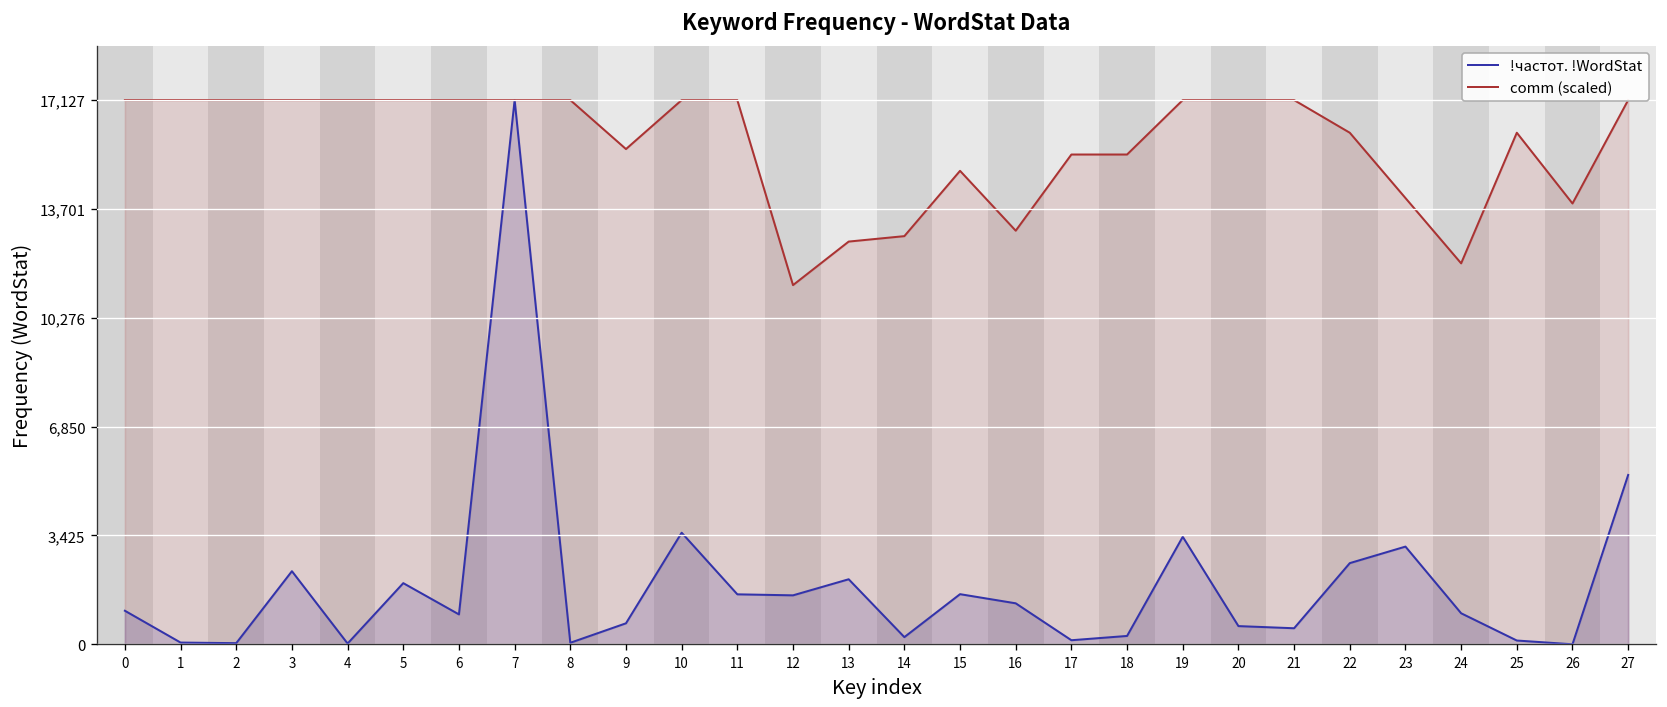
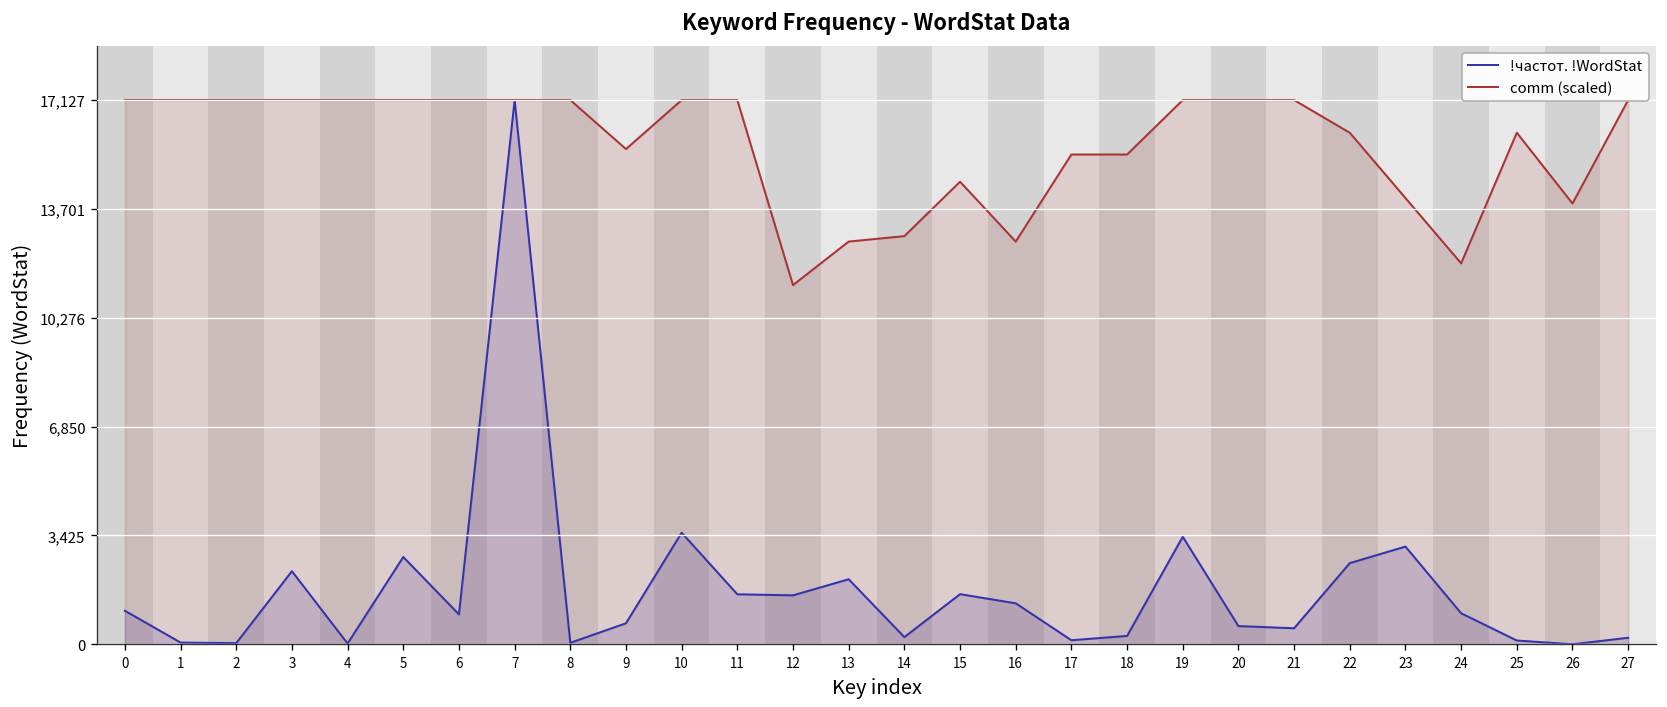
!частот. !WordStat, 5: 1,900 -> 2,700
comm (scaled), 15: 14,900 -> 14,600
comm (scaled), 16: 13,000 -> 12,700
!частот. !WordStat, 27: 5,300 -> 200
